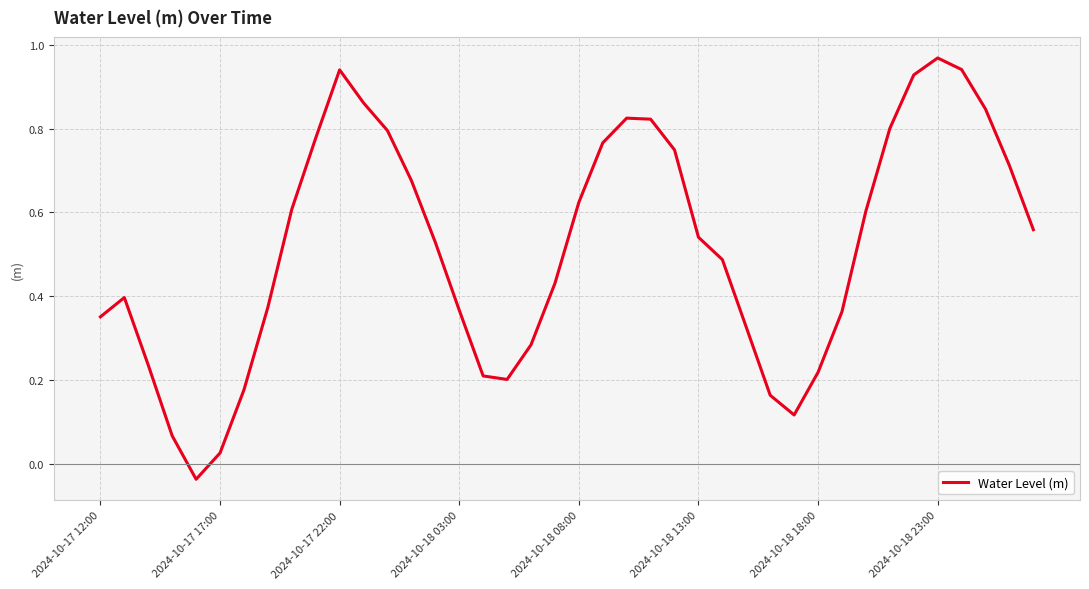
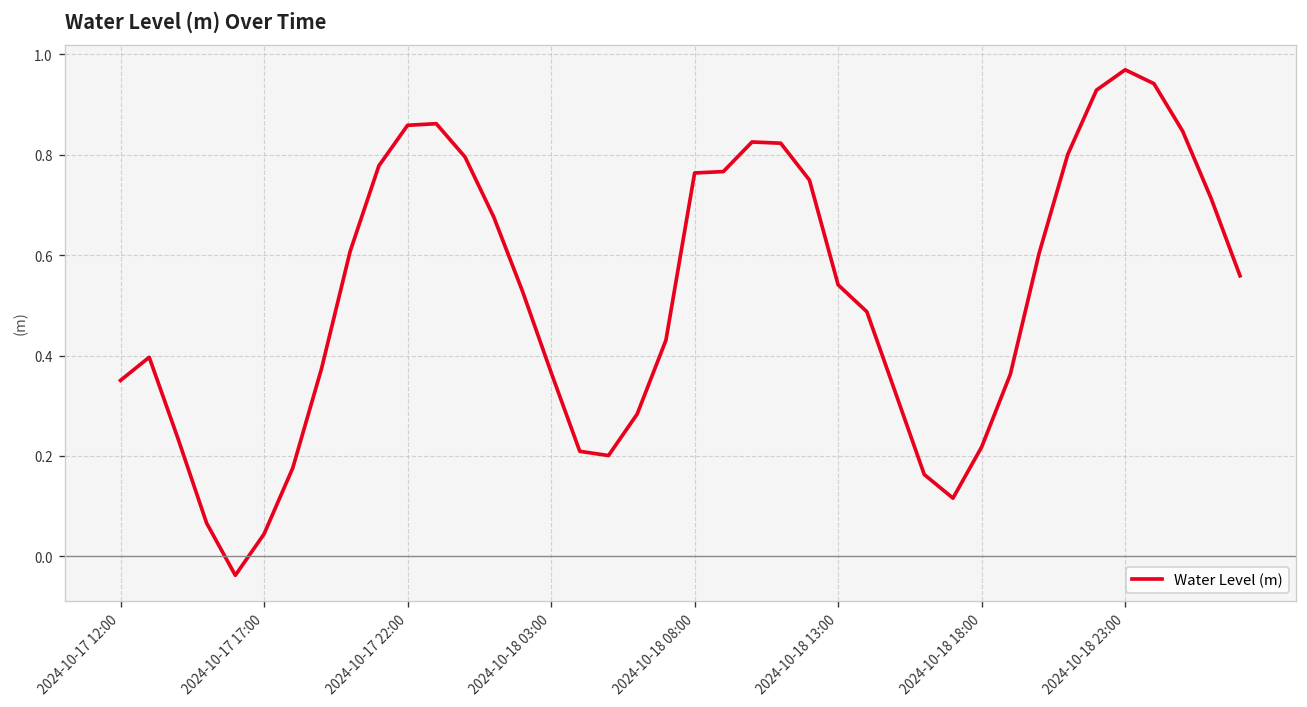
2024-10-17 17:00: 0.03 -> 0.04
2024-10-17 22:00: 0.94 -> 0.86
2024-10-18 08:00: 0.62 -> 0.76
